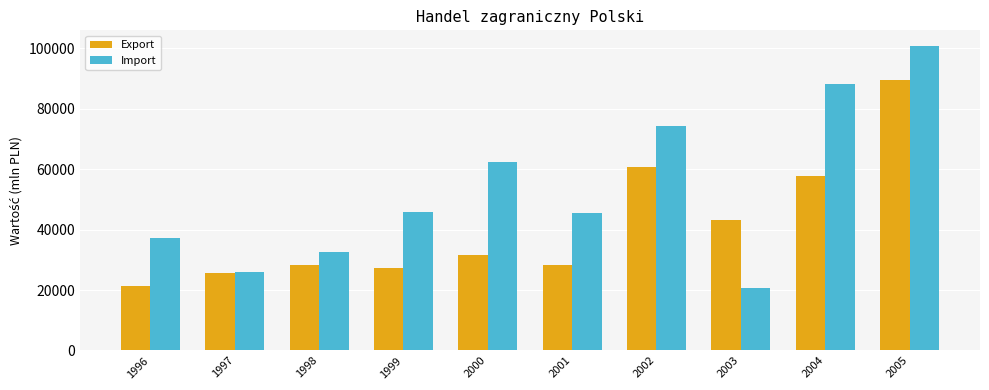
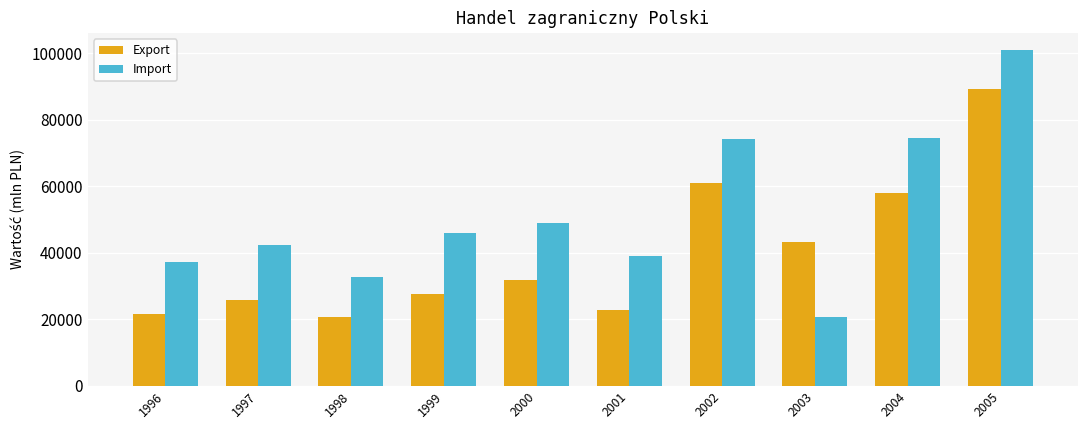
Import, 1997: 26000 -> 42000
Export, 1998: 28000 -> 21000
Import, 2000: 62000 -> 49000
Export, 2001: 28000 -> 23000
Import, 2001: 46000 -> 39000
Import, 2004: 88000 -> 74000
